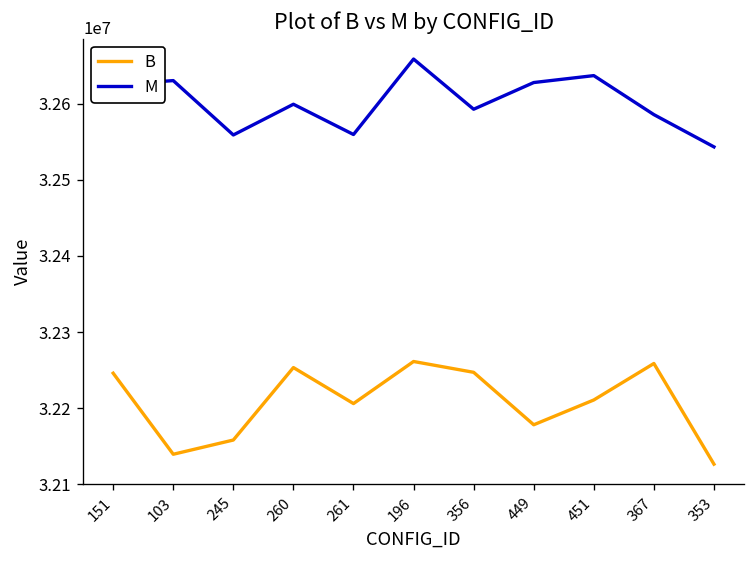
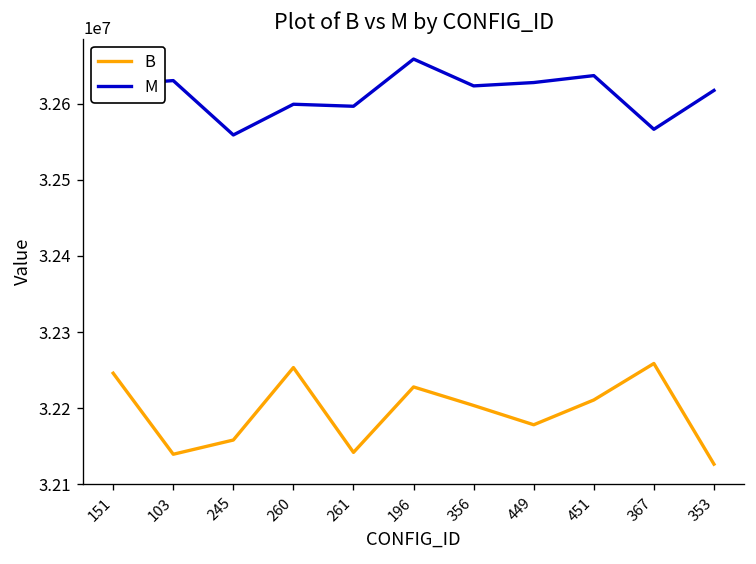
B, 261: 32210000 -> 32140000
M, 261: 32560000 -> 32600000
B, 196: 32260000 -> 32230000
B, 356: 32250000 -> 32200000
M, 356: 32590000 -> 32620000
M, 367: 32590000 -> 32570000
M, 353: 32540000 -> 32620000
